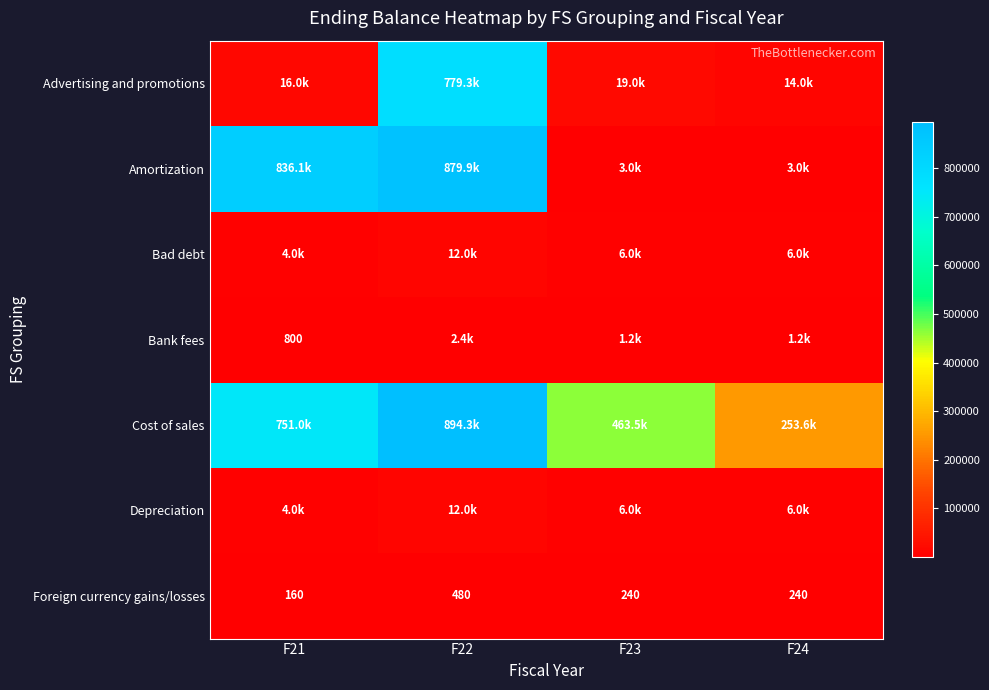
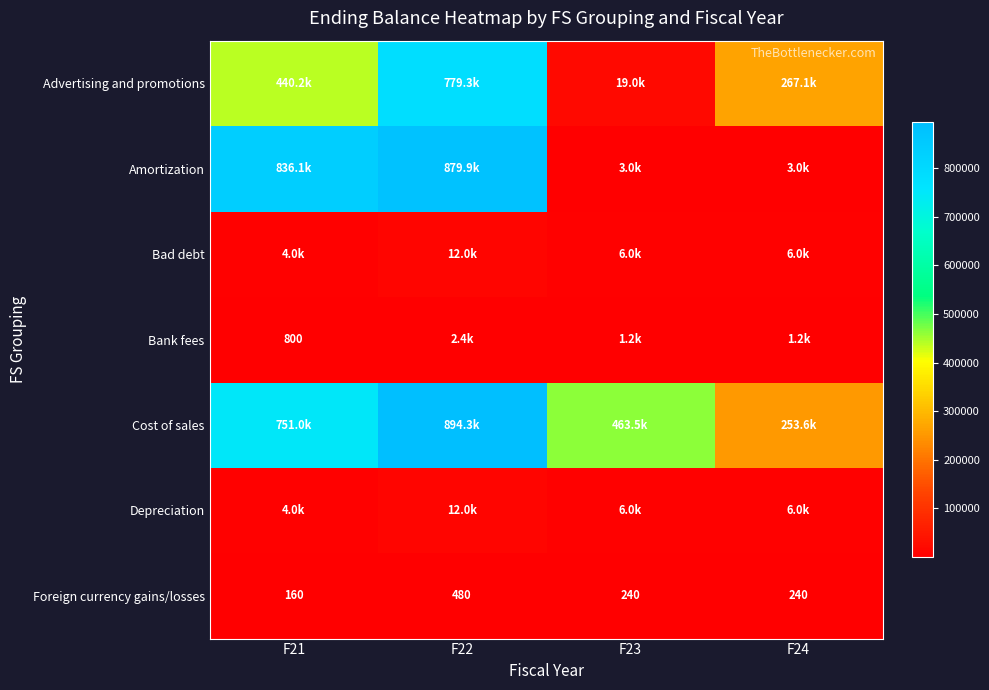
Advertising and promotions, F21: 16.0k -> 440.2k
Advertising and promotions, F24: 14.0k -> 267.1k
